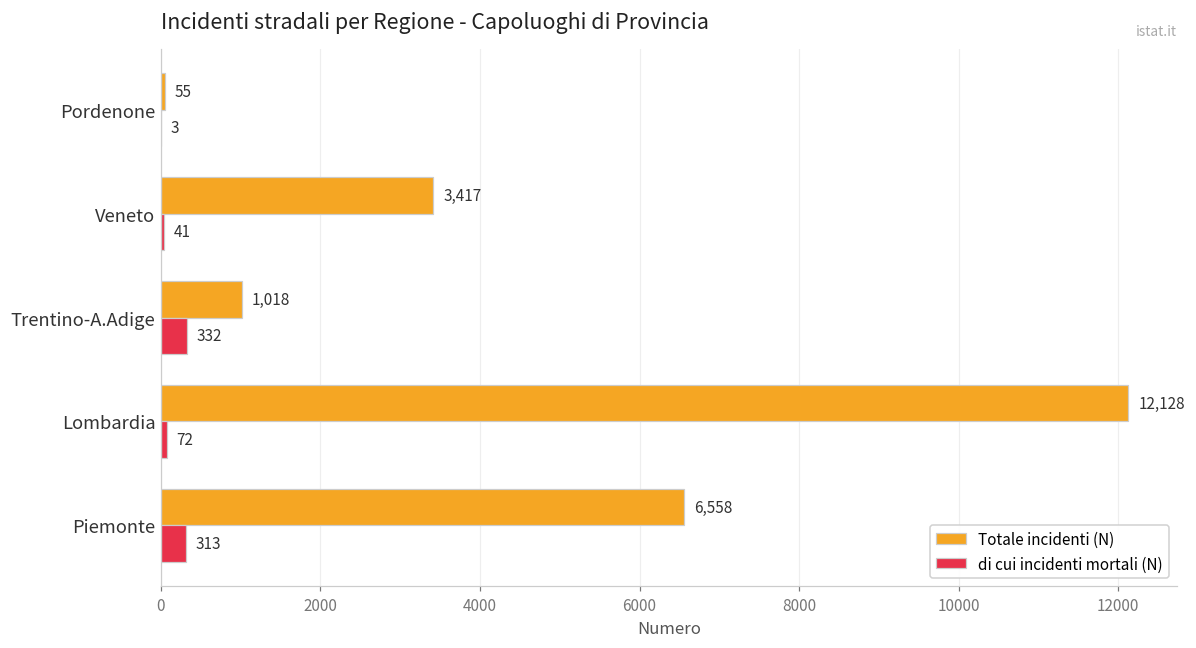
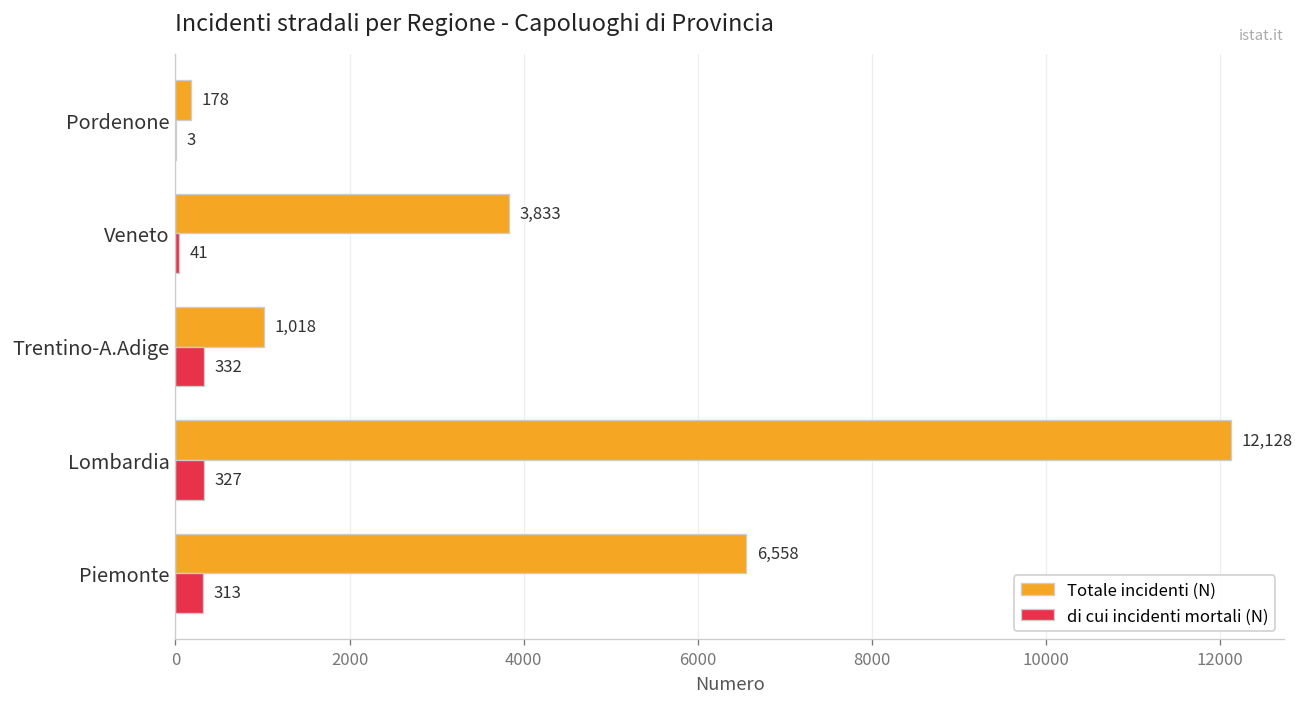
Totale incidenti (N), Pordenone: 55 -> 178
Totale incidenti (N), Veneto: 3,417 -> 3,833
di cui incidenti mortali (N), Lombardia: 72 -> 327
